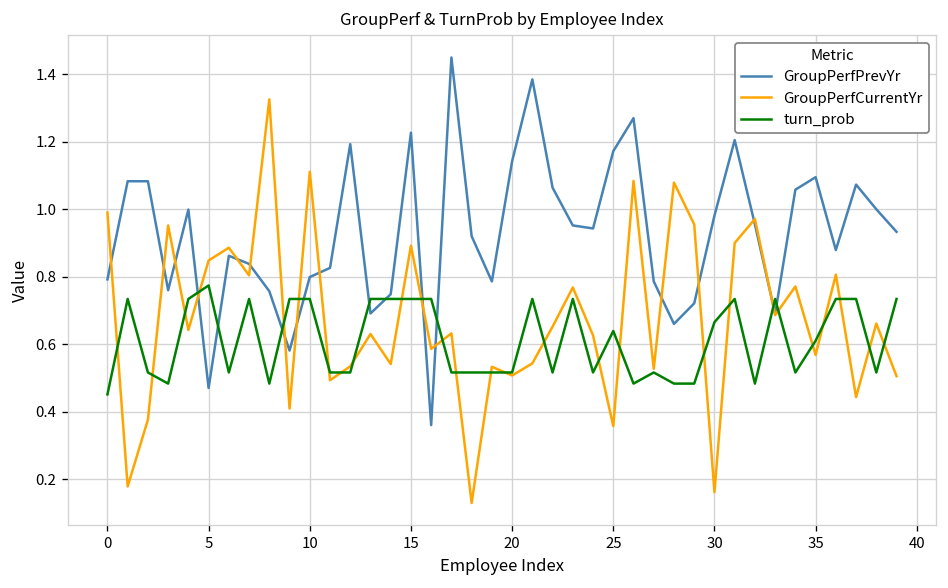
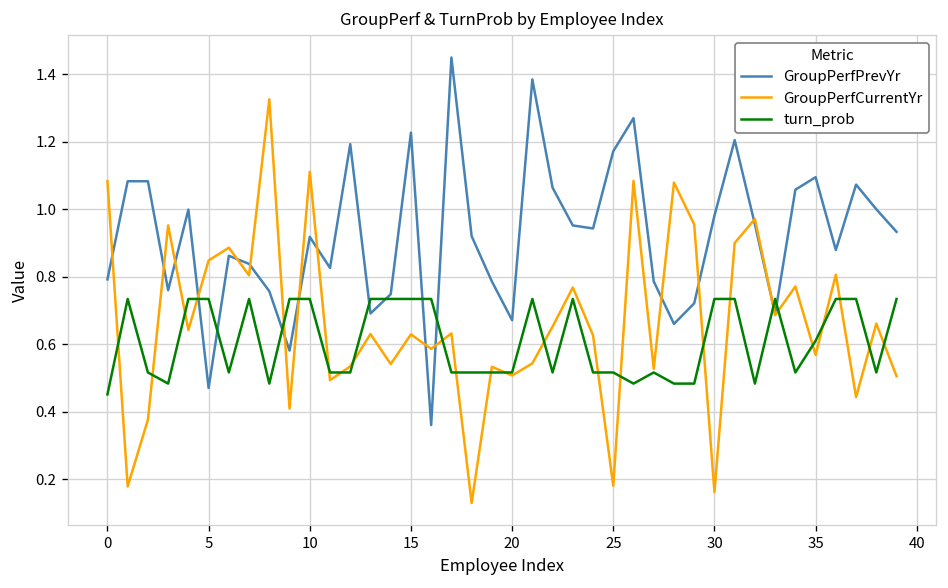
GroupPerfCurrentYr, 0: 0.99 -> 1.08
turn_prob, 5: 0.77 -> 0.73
GroupPerfPrevYr, 10: 0.80 -> 0.92
GroupPerfCurrentYr, 15: 0.89 -> 0.63
GroupPerfPrevYr, 20: 1.14 -> 0.67
GroupPerfCurrentYr, 25: 0.36 -> 0.18
turn_prob, 25: 0.64 -> 0.52
turn_prob, 30: 0.67 -> 0.73
